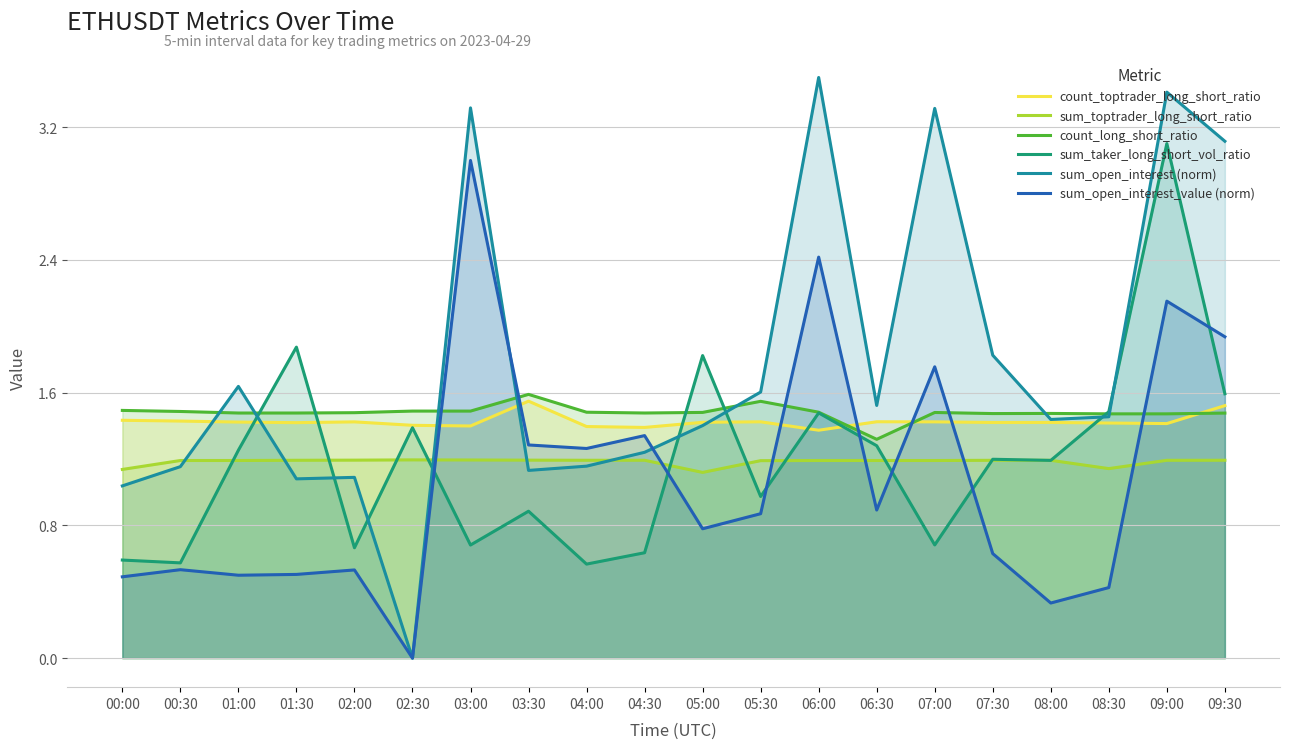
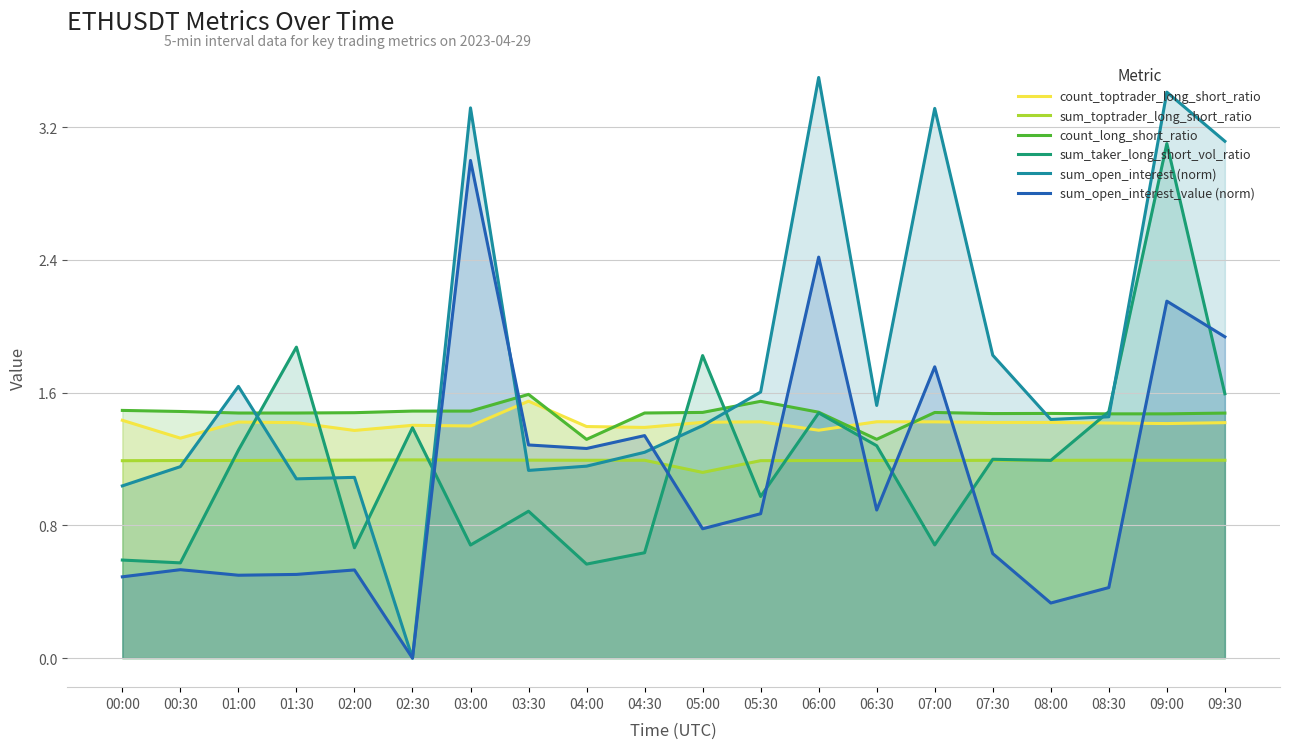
sum_toptrader_long_short_ratio, 00:00: 1.14 -> 1.19
count_toptrader_long_short_ratio, 00:30: 1.43 -> 1.33
count_toptrader_long_short_ratio, 02:00: 1.42 -> 1.37
count_long_short_ratio, 04:00: 1.48 -> 1.32
sum_toptrader_long_short_ratio, 08:30: 1.14 -> 1.19
count_toptrader_long_short_ratio, 09:30: 1.52 -> 1.42
